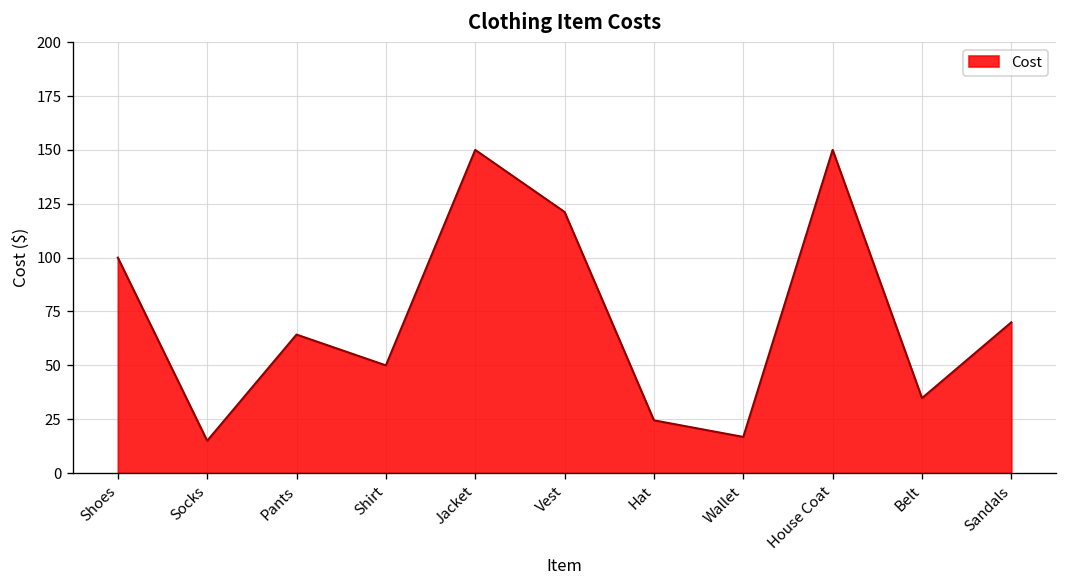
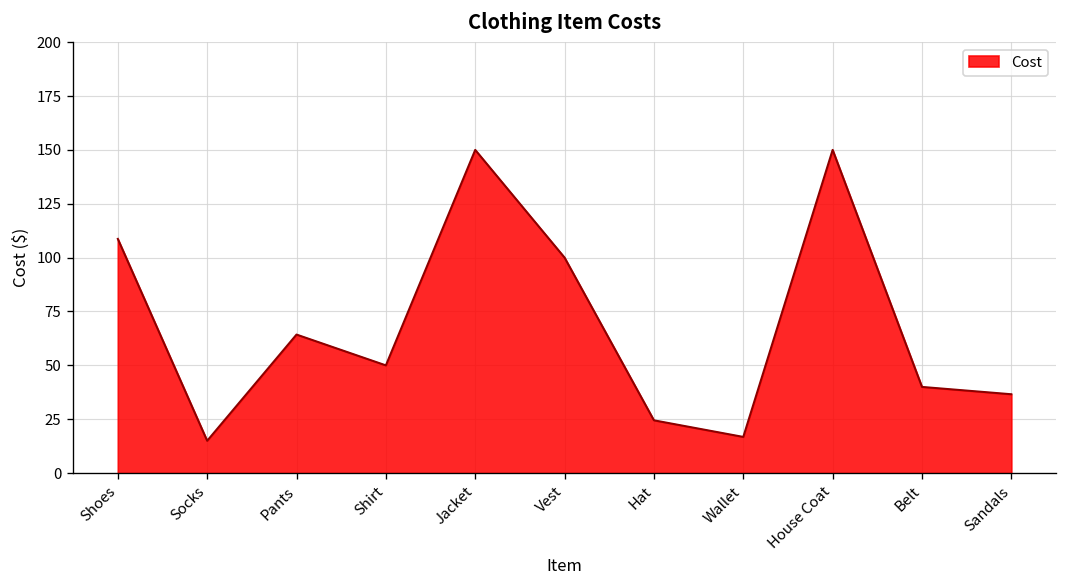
Shoes: 100 -> 109
Vest: 121 -> 100
Belt: 35 -> 40
Sandals: 70 -> 37
